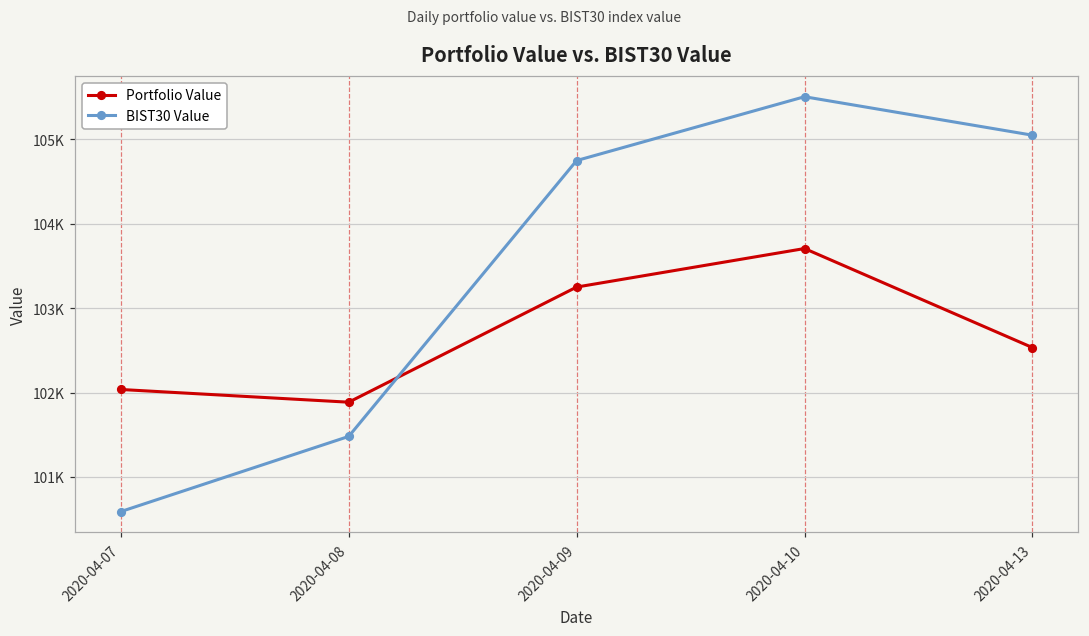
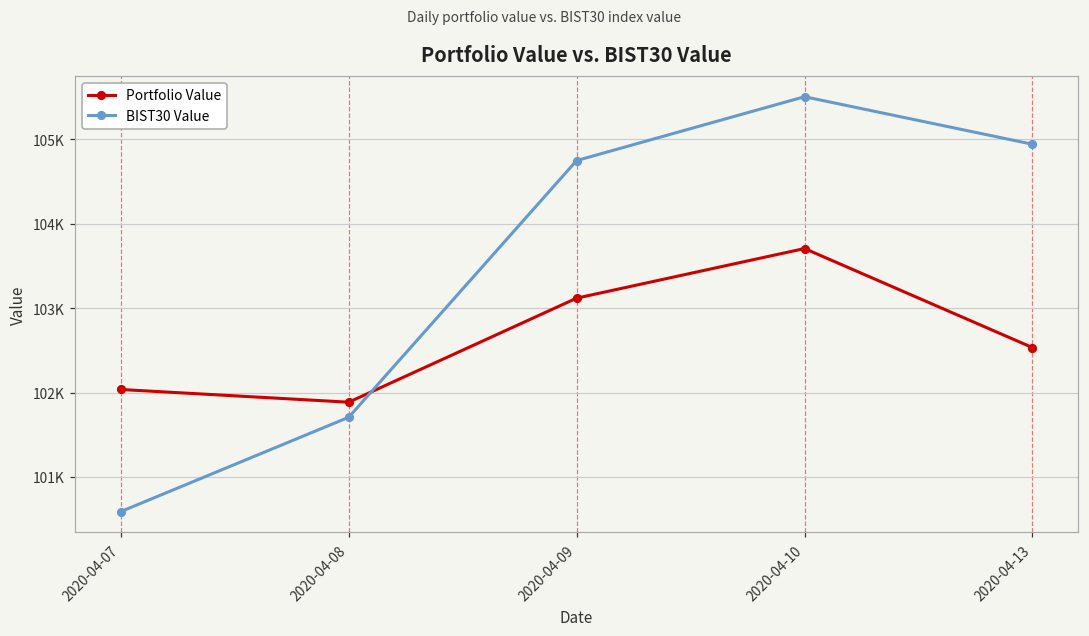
BIST30 Value, 2020-04-08: 101500 -> 101700
Portfolio Value, 2020-04-09: 103300 -> 103100
BIST30 Value, 2020-04-13: 105100 -> 104900
